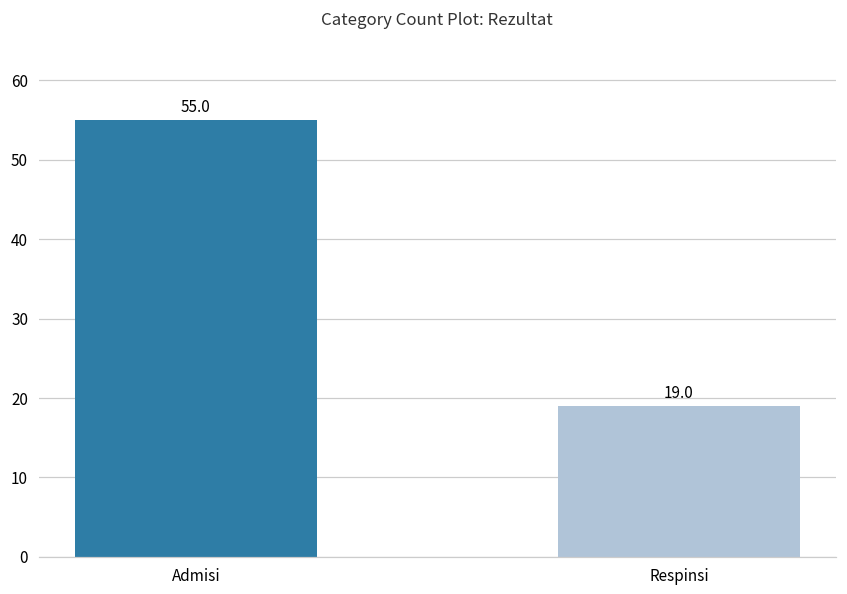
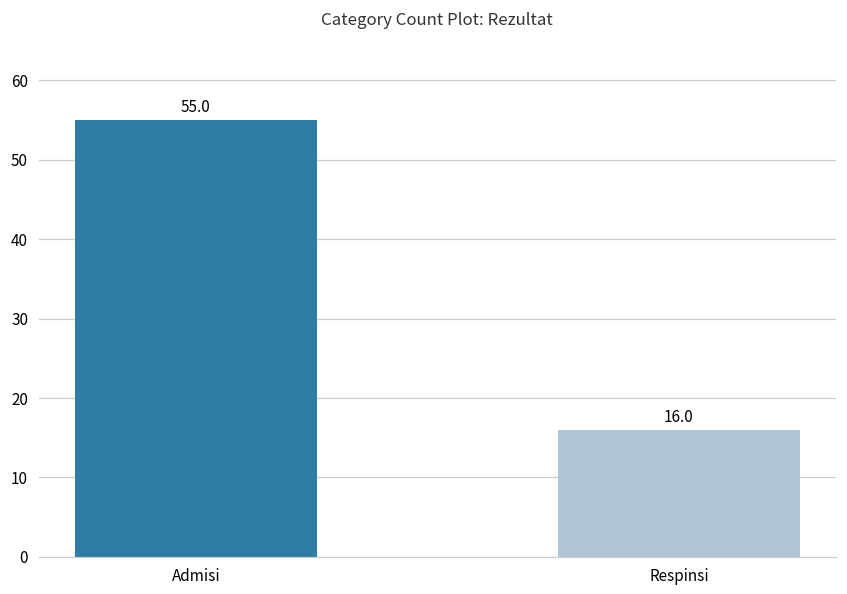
Respinsi: 19.0 -> 16.0
